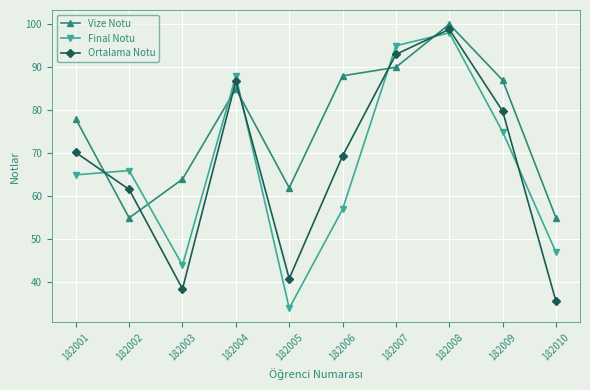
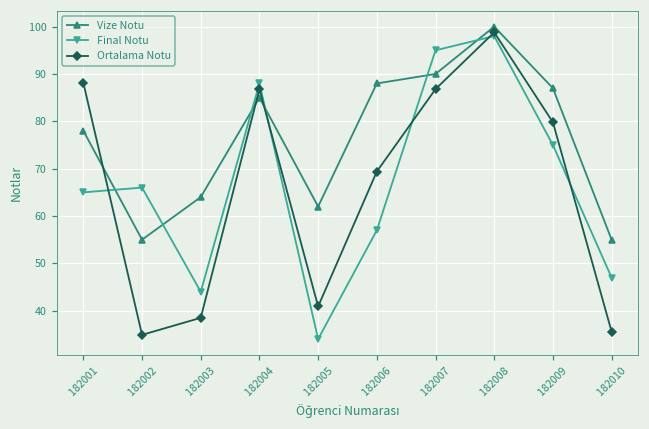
Ortalama Notu, 182001: 70 -> 88
Ortalama Notu, 182002: 62 -> 35
Ortalama Notu, 182007: 93 -> 87
